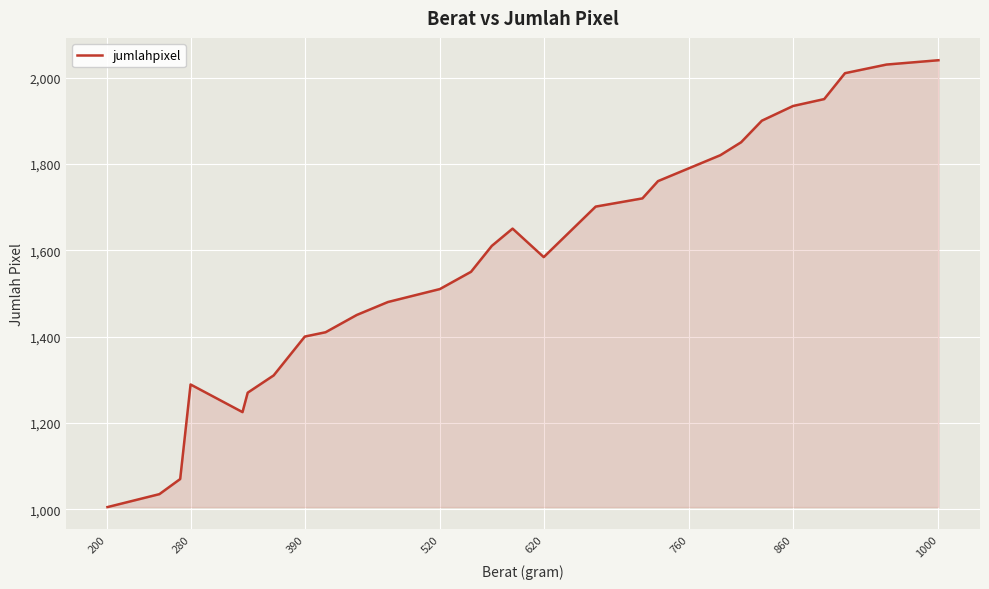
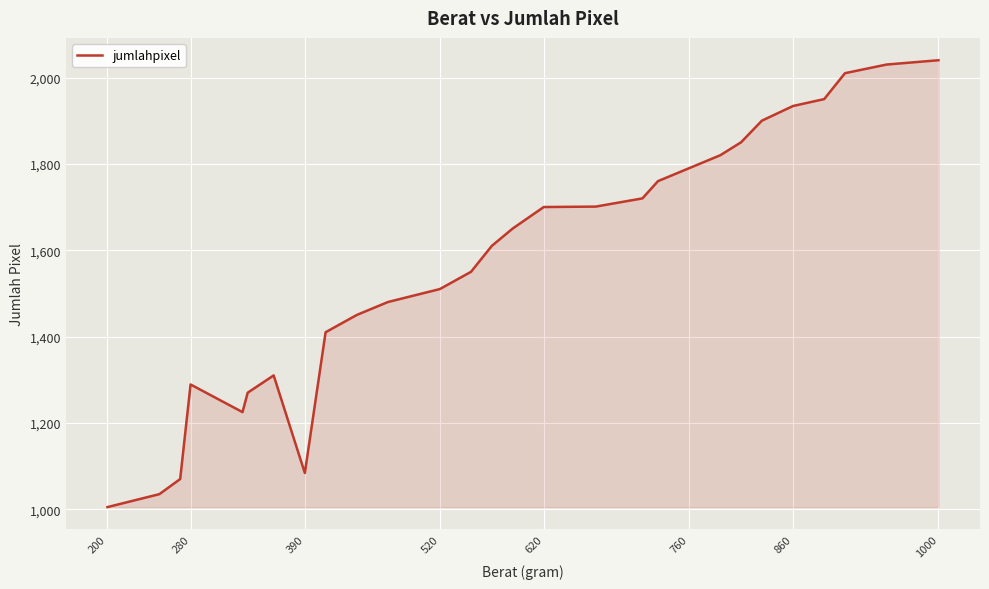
390: 1,400 -> 1,080
620: 1,580 -> 1,700
